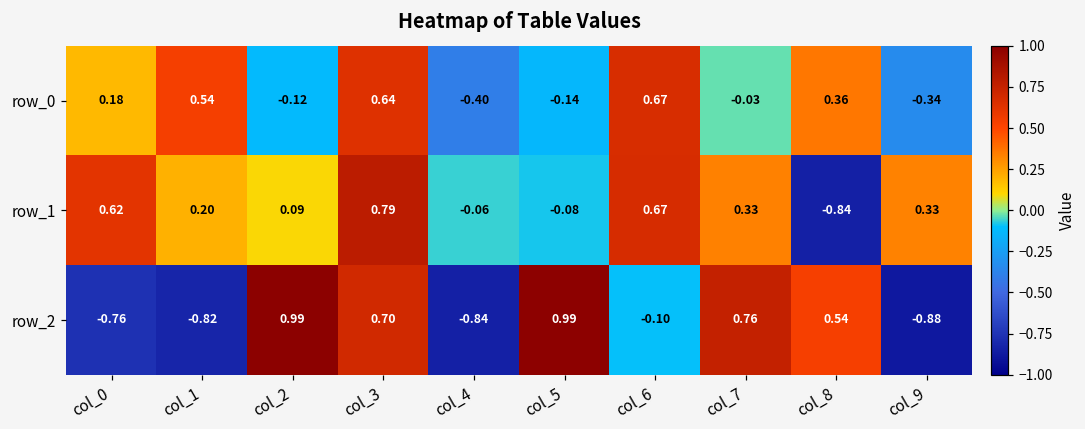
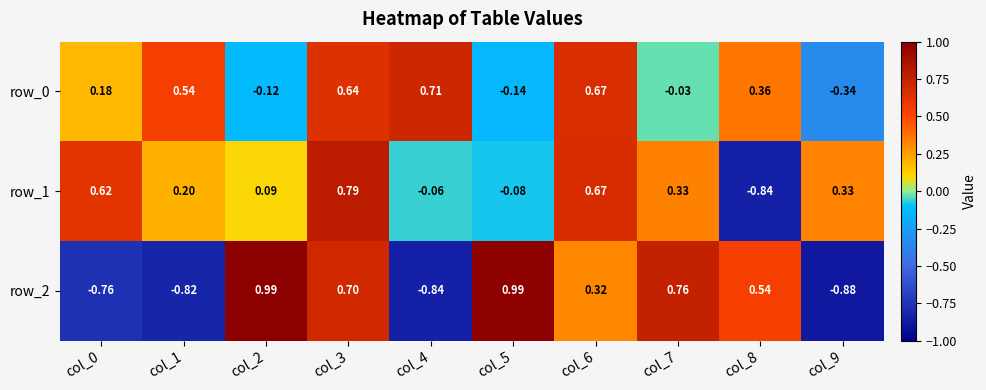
row_0, col_4: -0.40 -> 0.71
row_2, col_6: -0.10 -> 0.32
